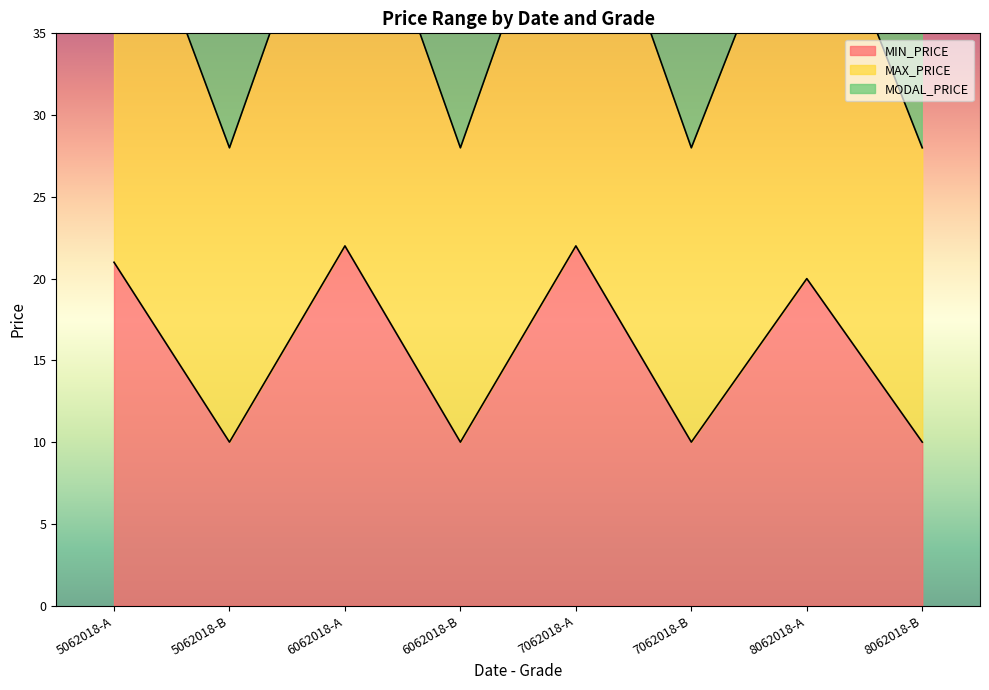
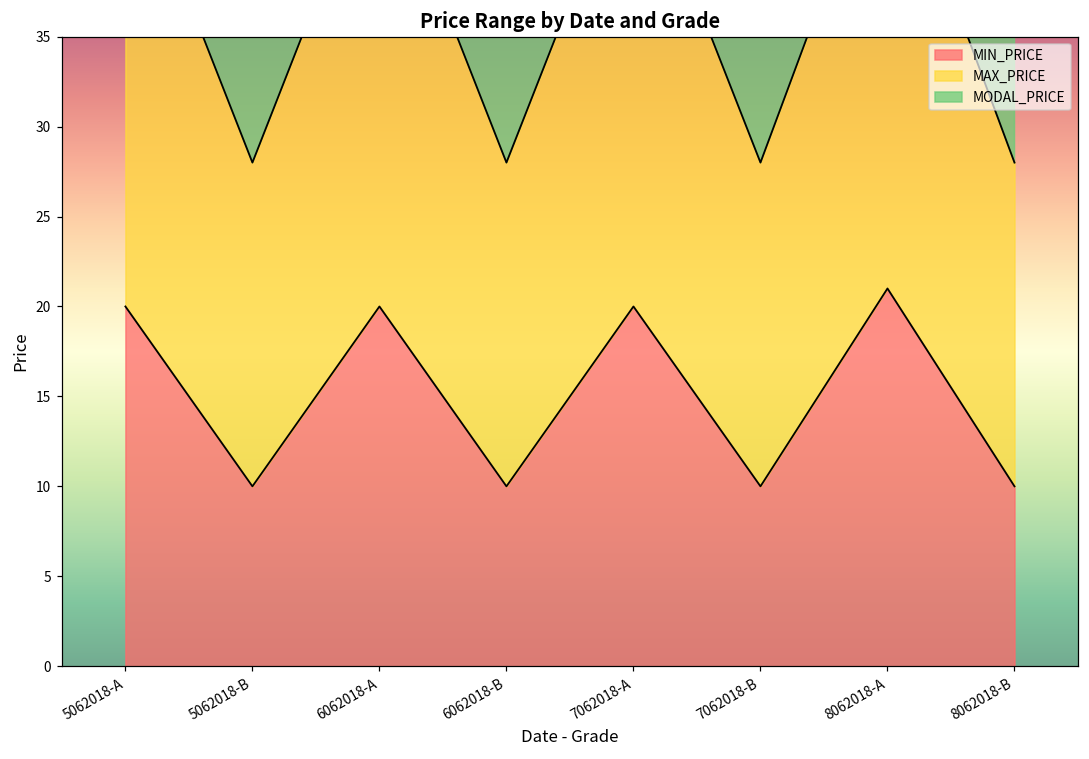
MIN_PRICE, 5062018-A: 21 -> 20
MIN_PRICE, 6062018-A: 22 -> 20
MIN_PRICE, 7062018-A: 22 -> 20
MIN_PRICE, 8062018-A: 20 -> 21
